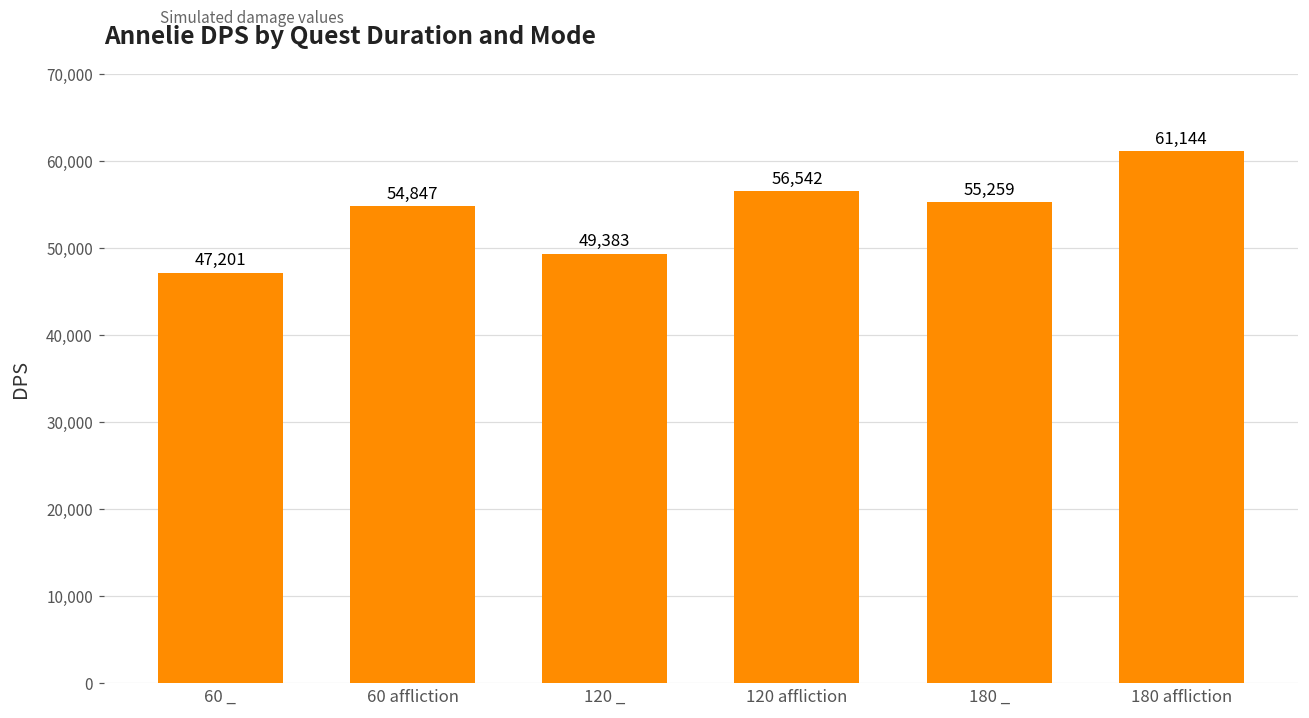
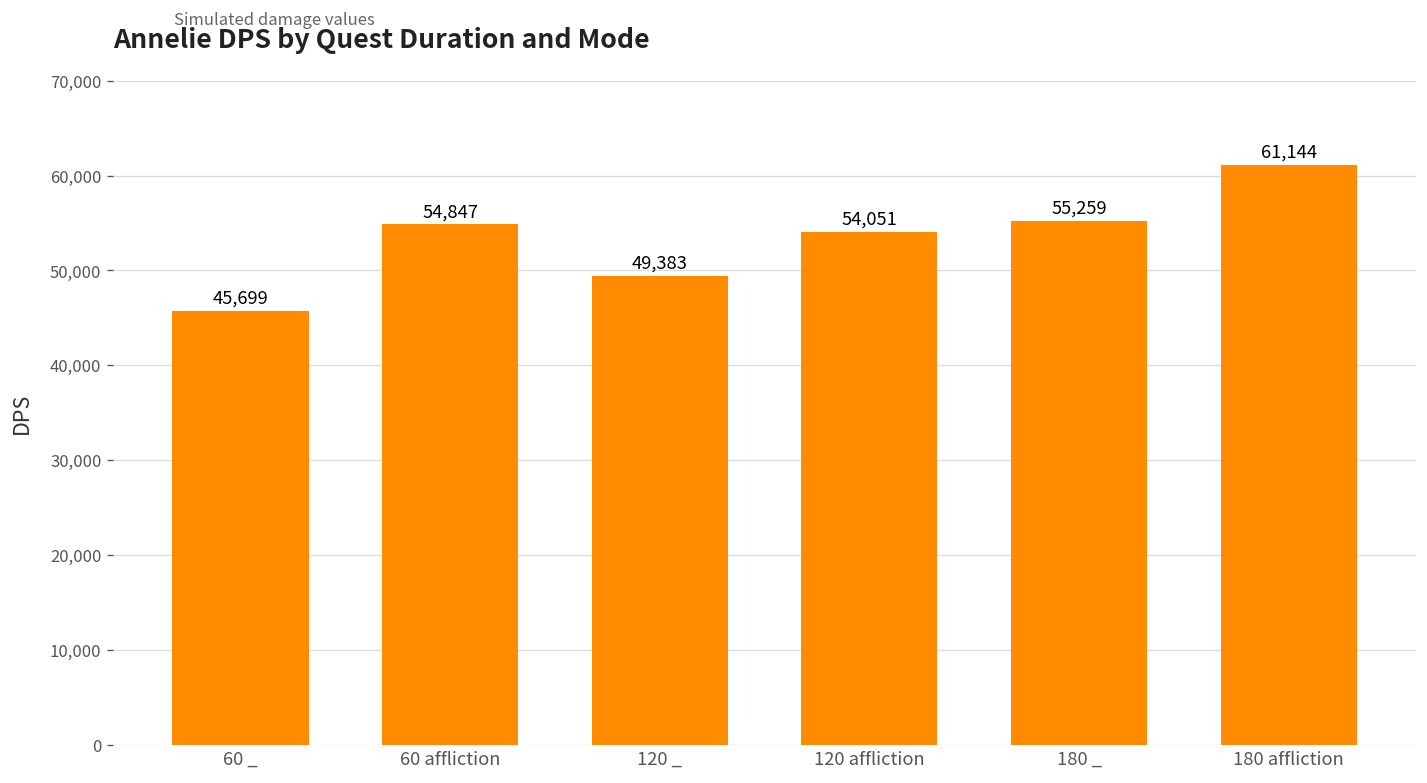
60 _: 47,201 -> 45,699
120 affliction: 56,542 -> 54,051
